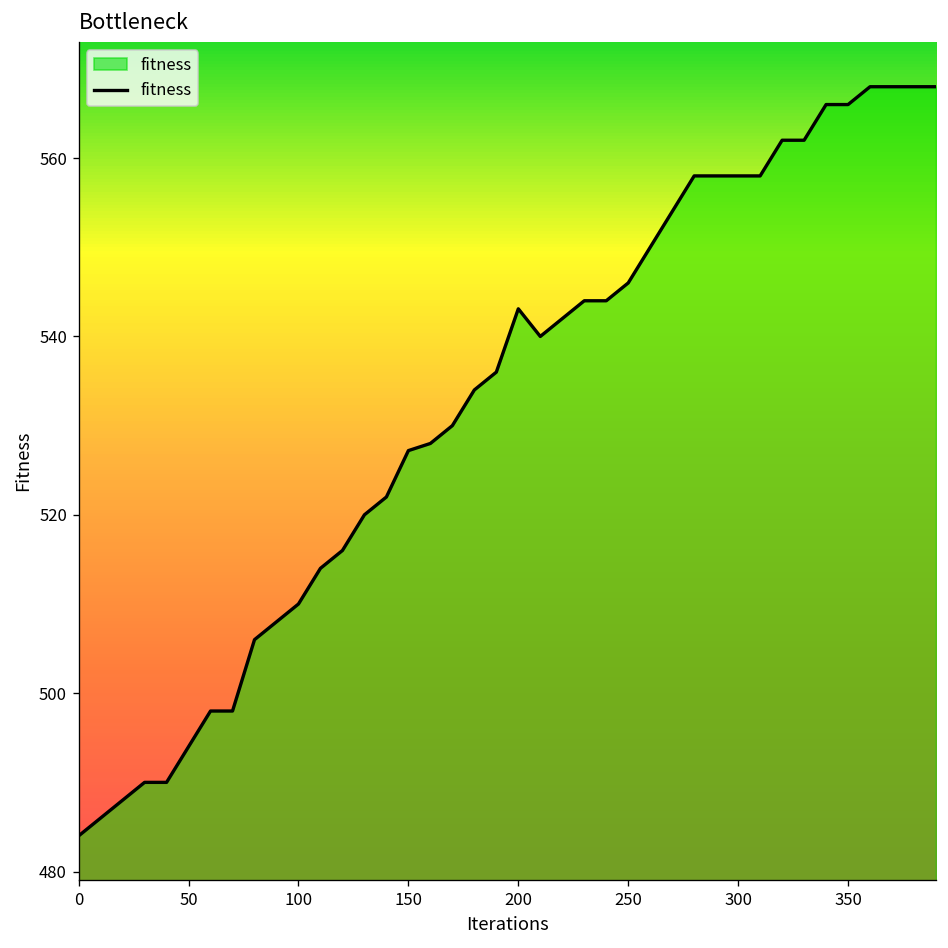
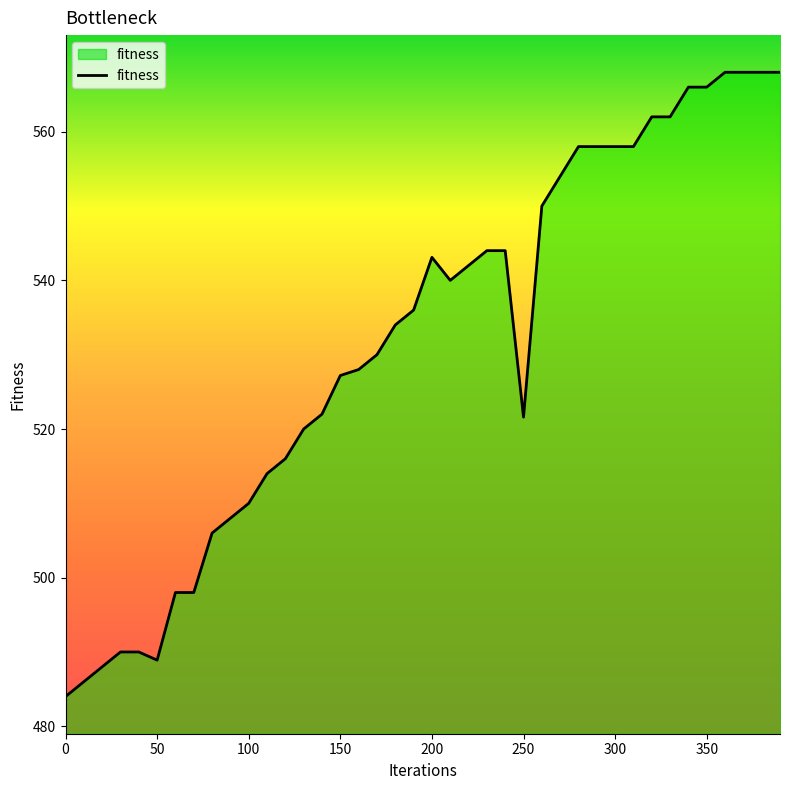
50: 494 -> 489
250: 546 -> 522
